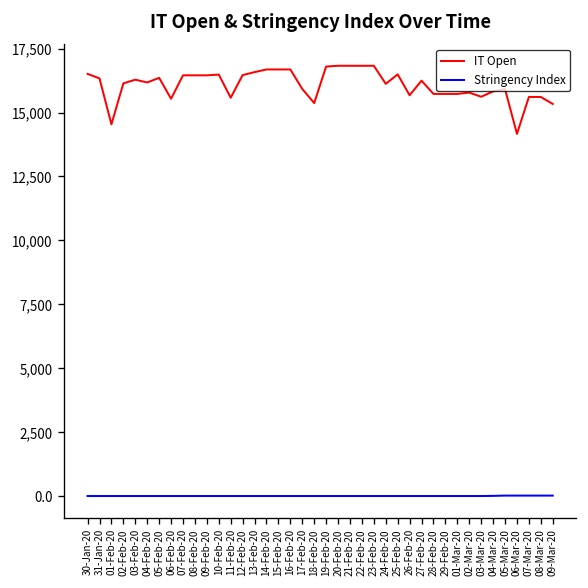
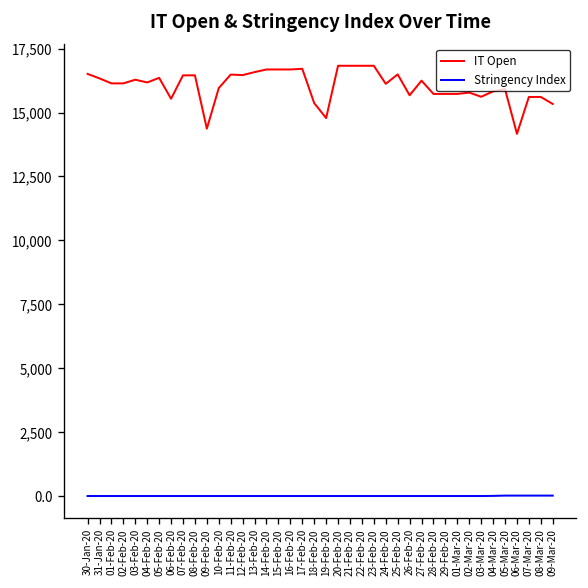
IT Open, 01-Feb-20: 14,500 -> 16,100
IT Open, 09-Feb-20: 16,500 -> 14,400
IT Open, 10-Feb-20: 16,500 -> 16,000
IT Open, 11-Feb-20: 15,600 -> 16,500
IT Open, 17-Feb-20: 15,900 -> 16,700
IT Open, 19-Feb-20: 16,800 -> 14,800
